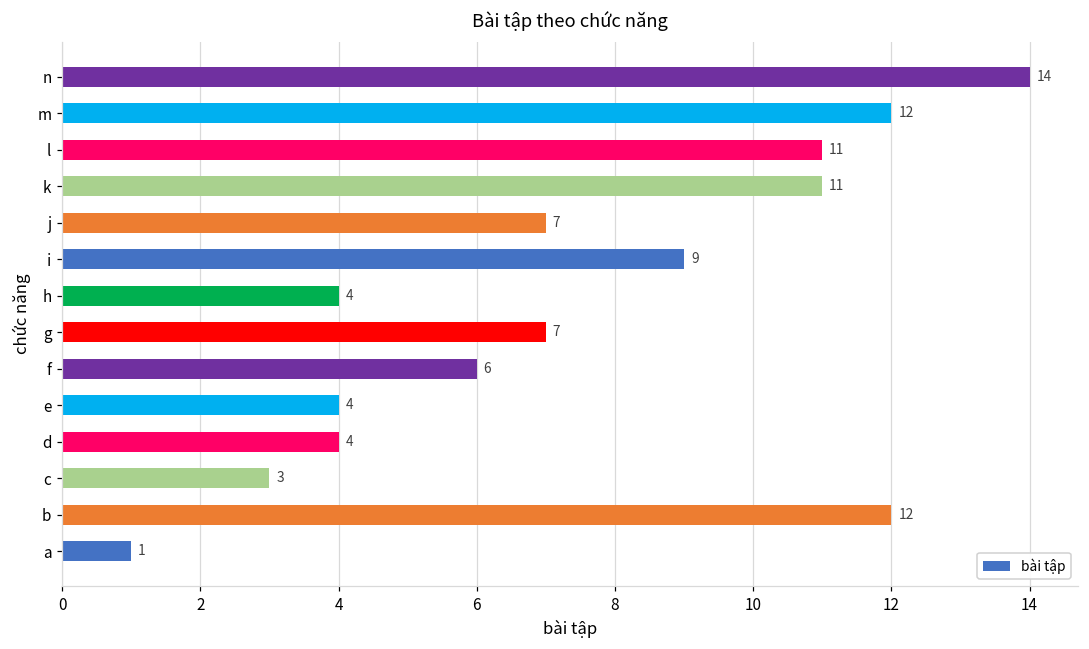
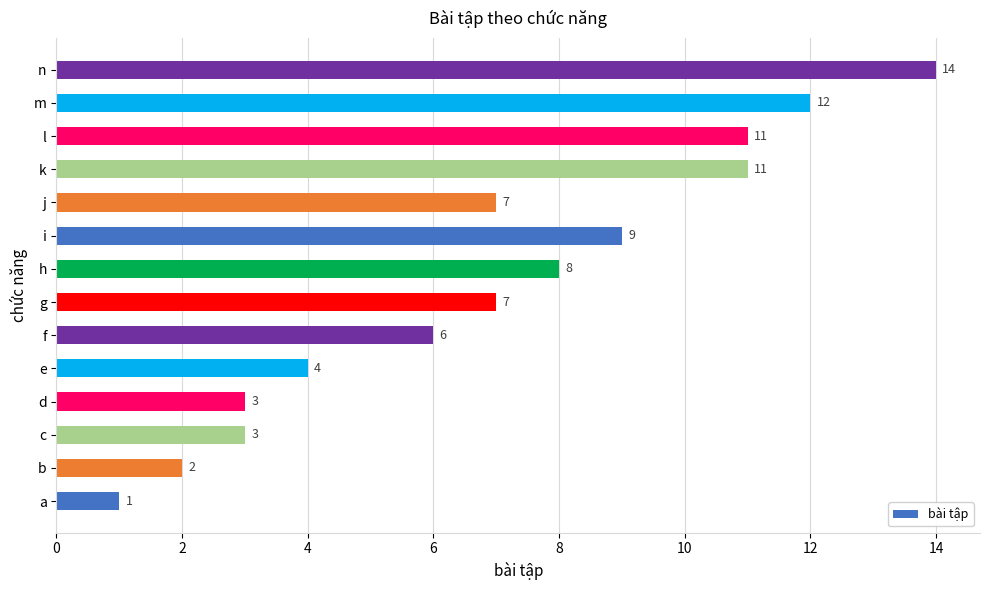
h: 4 -> 8
d: 4 -> 3
b: 12 -> 2
